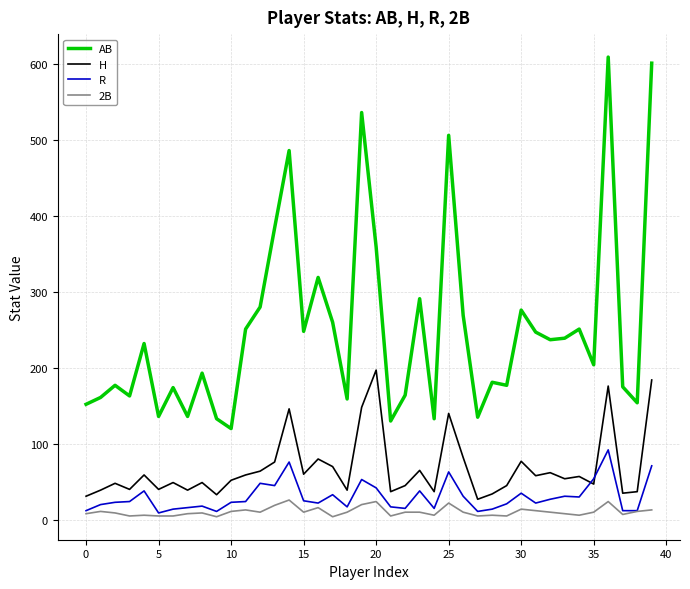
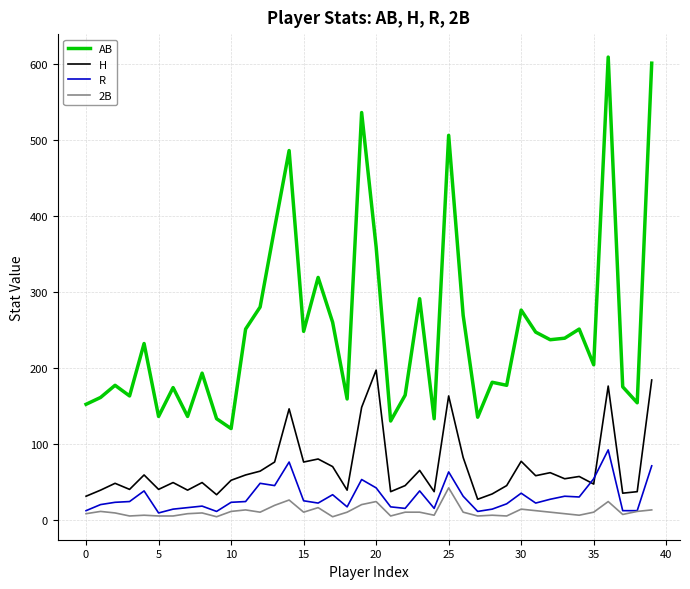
H, 15: 60 -> 80
H, 25: 140 -> 160
2B, 25: 20 -> 40
